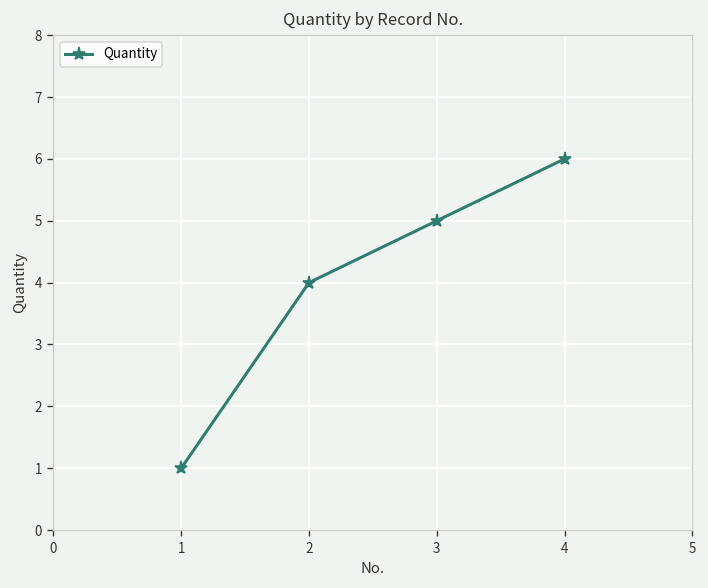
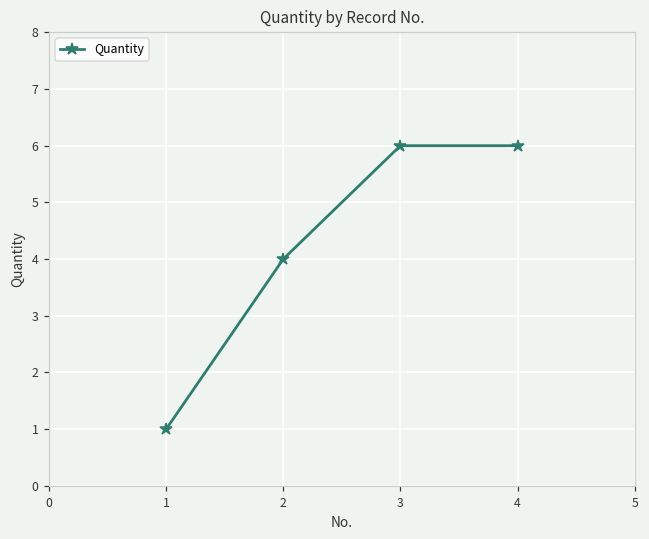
3: 5 -> 6
